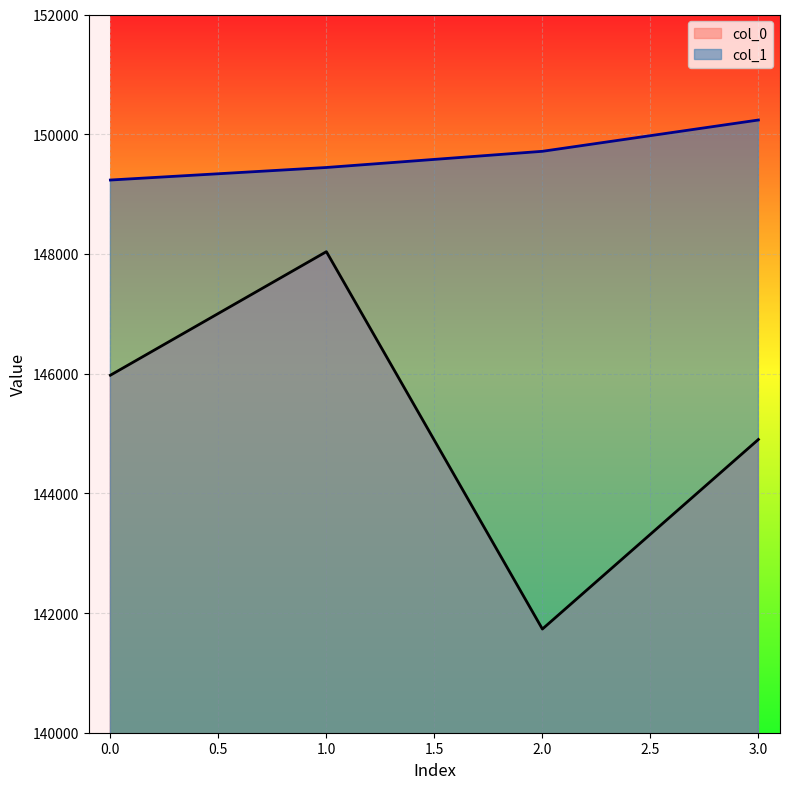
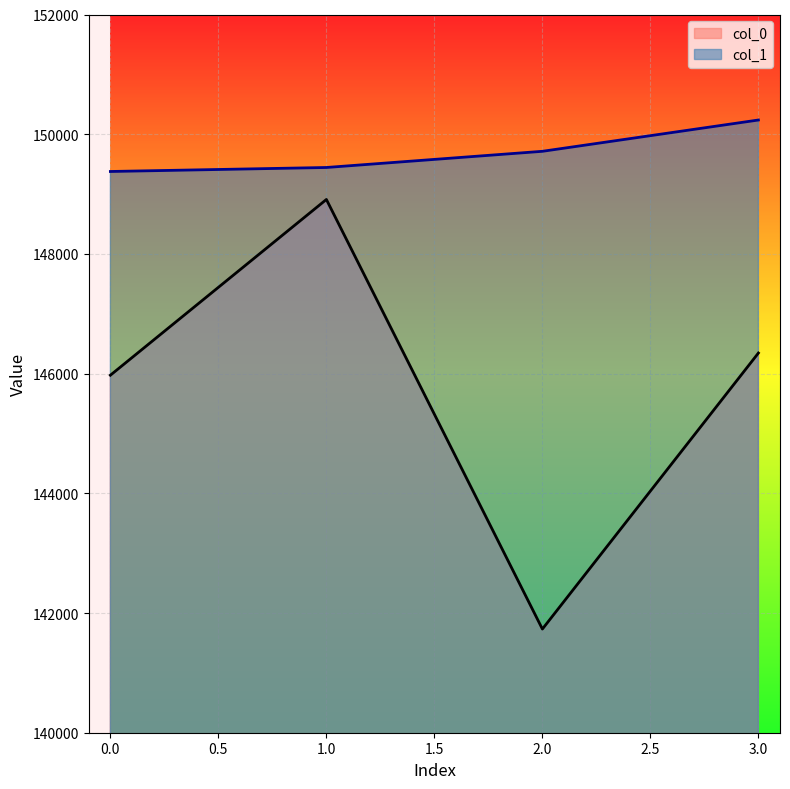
col_1, 0.0: 149200 -> 149400
col_0, 1.0: 148000 -> 148900
col_0, 3.0: 144900 -> 146300
